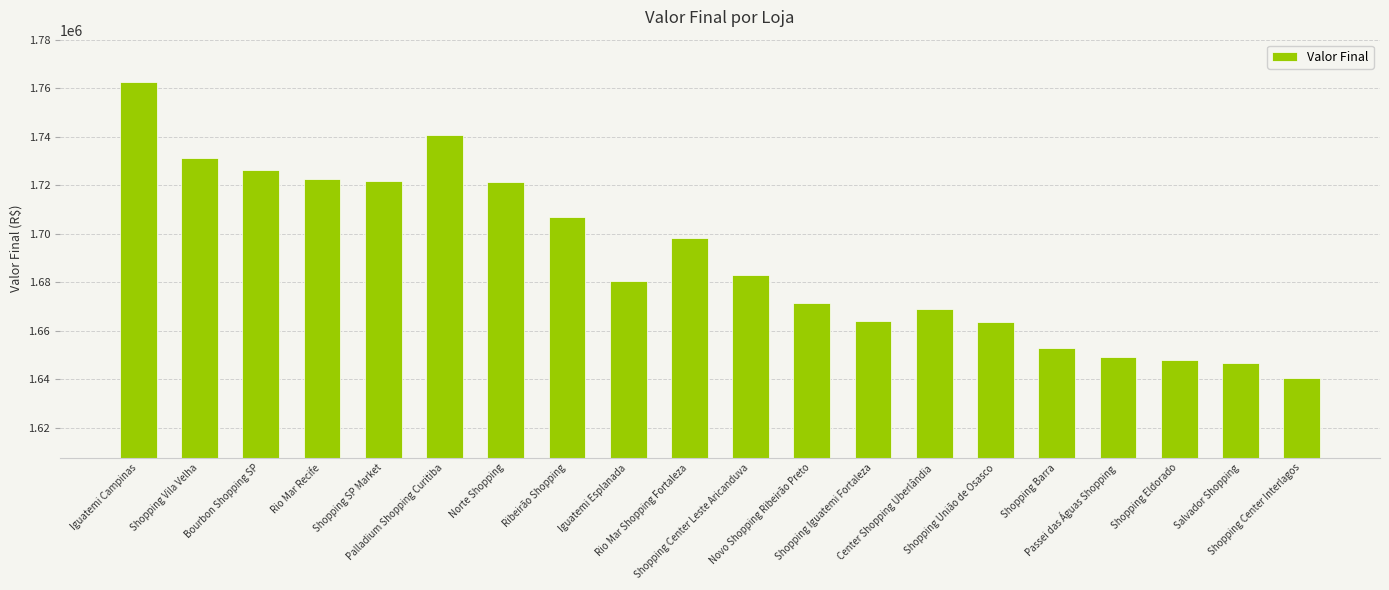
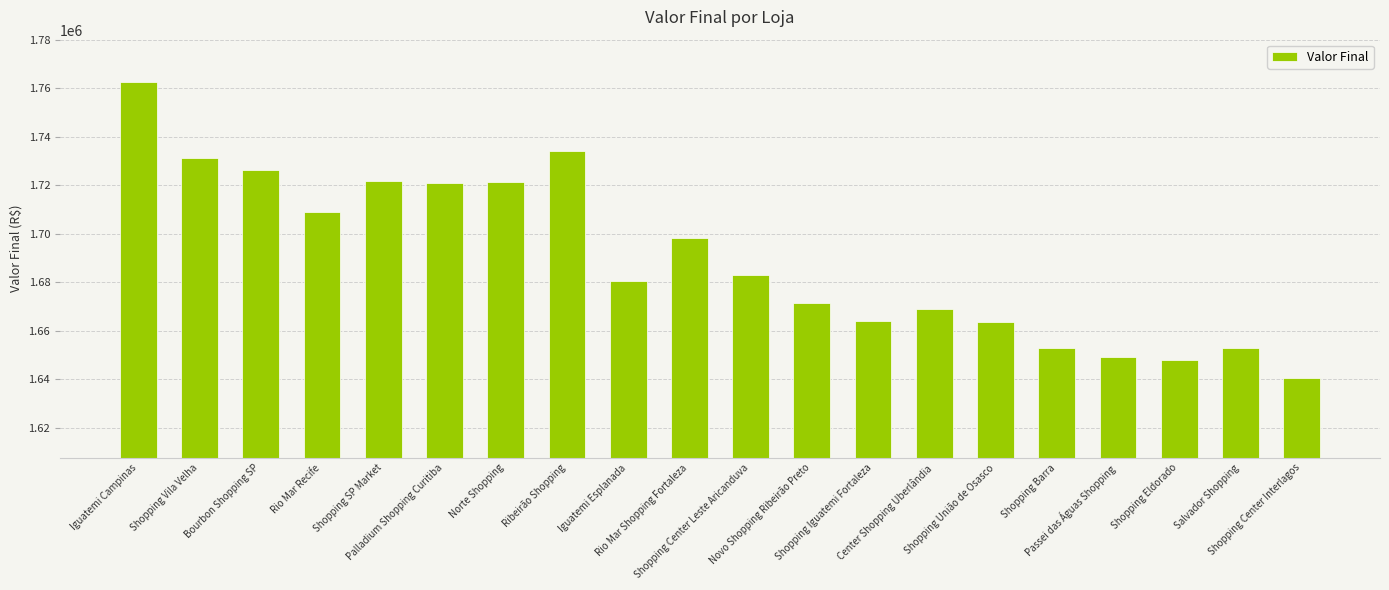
Rio Mar Recife: 1723000 -> 1709000
Palladium Shopping Curitiba: 1741000 -> 1721000
Ribeirão Shopping: 1707000 -> 1734000
Salvador Shopping: 1647000 -> 1653000
